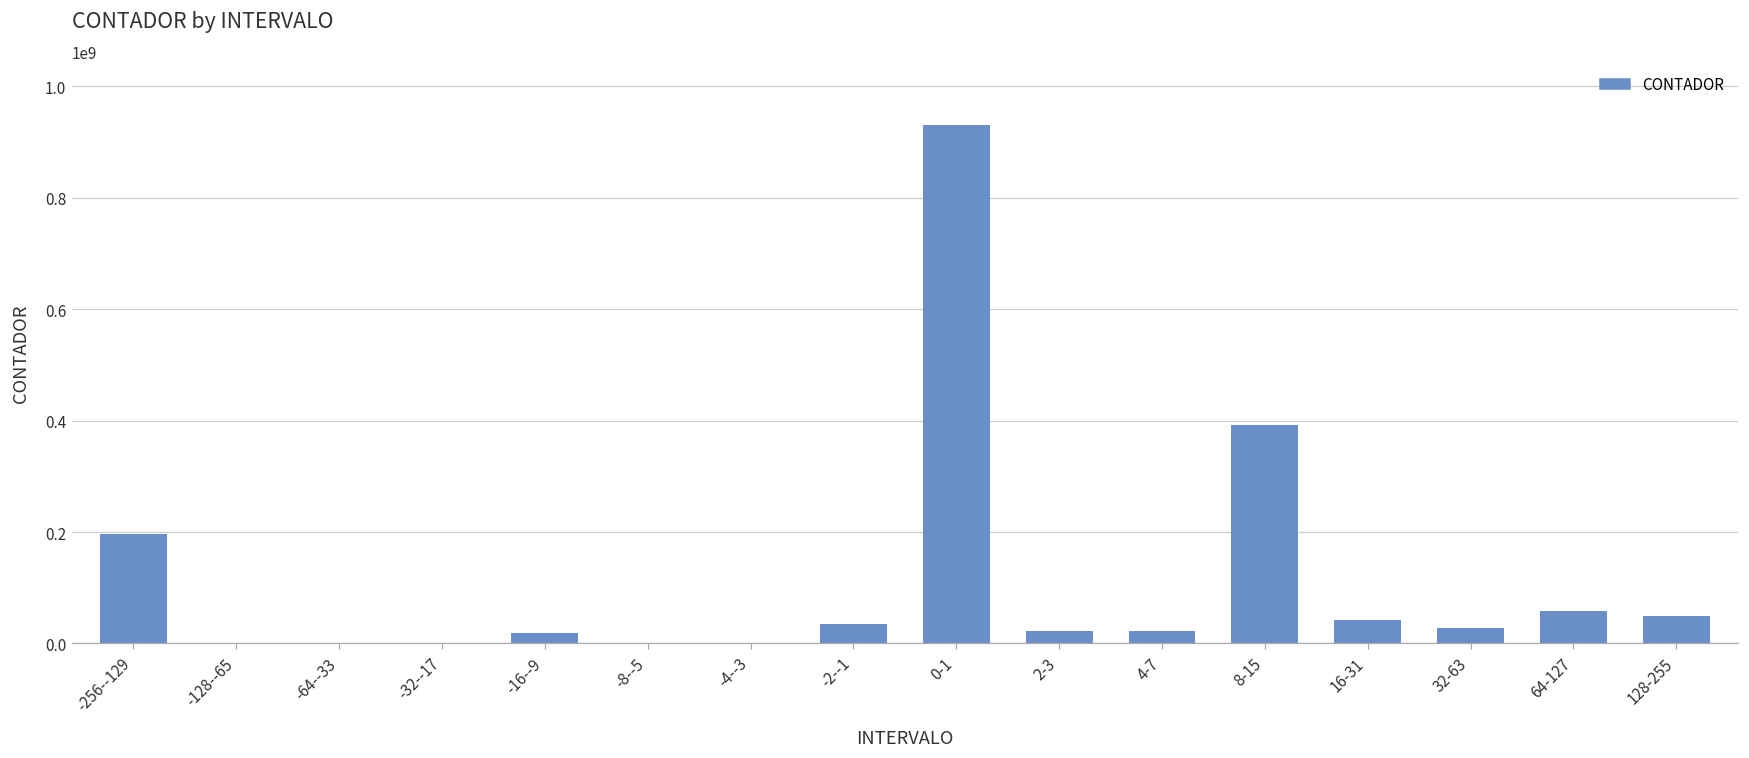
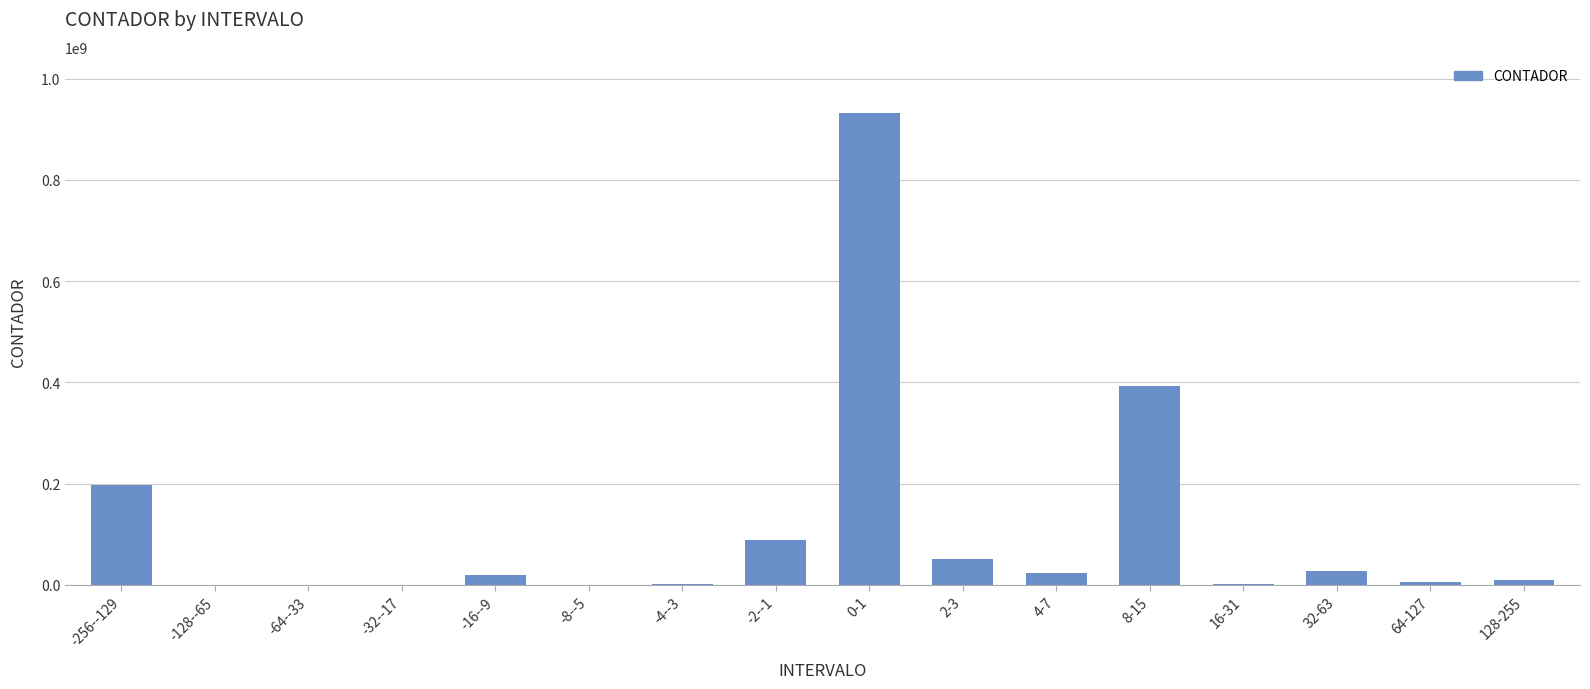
-2--1: 30000000 -> 90000000
2-3: 20000000 -> 50000000
16-31: 40000000 -> 0
64-127: 60000000 -> 0
128-255: 50000000 -> 10000000
